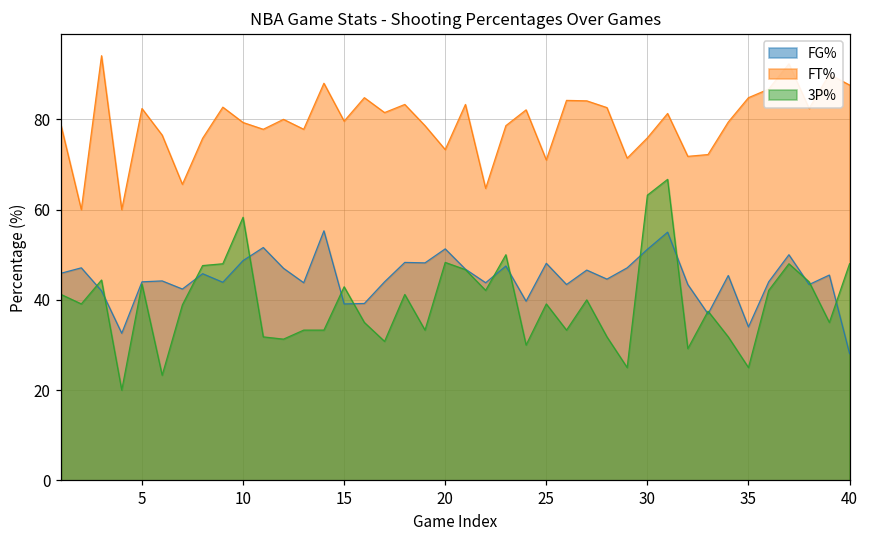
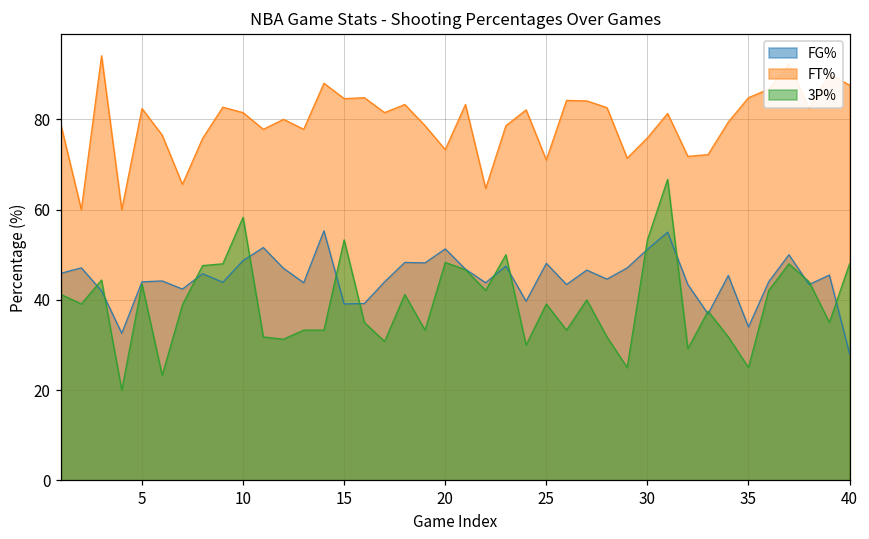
FT%, 10: 79 -> 82
FT%, 15: 80 -> 85
3P%, 15: 43 -> 53
3P%, 30: 63 -> 53
